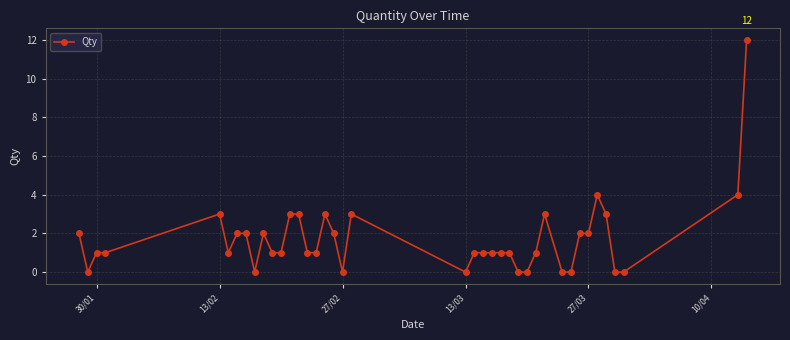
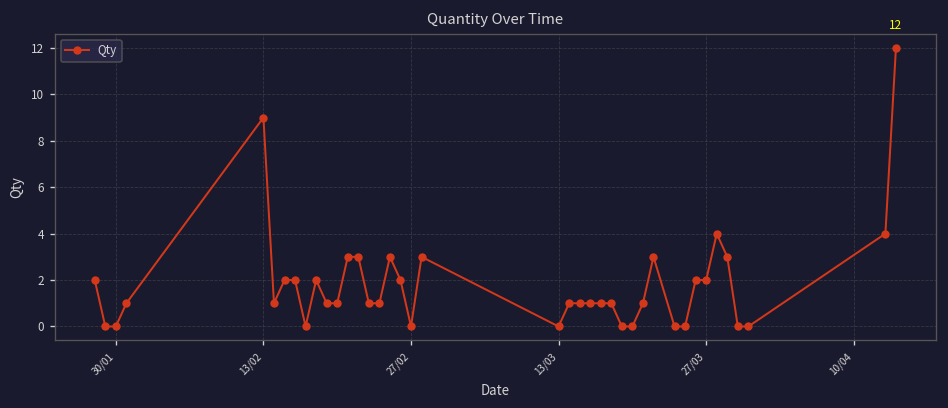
30/01: 1 -> 0
13/02: 3 -> 9
